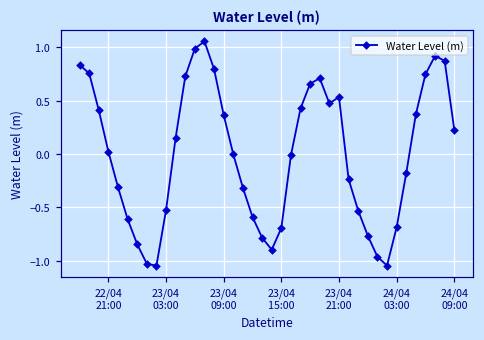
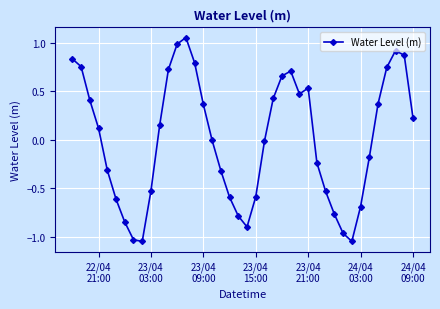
22/04 21:00: 0.0 -> 0.1
23/04 15:00: -0.7 -> -0.6
